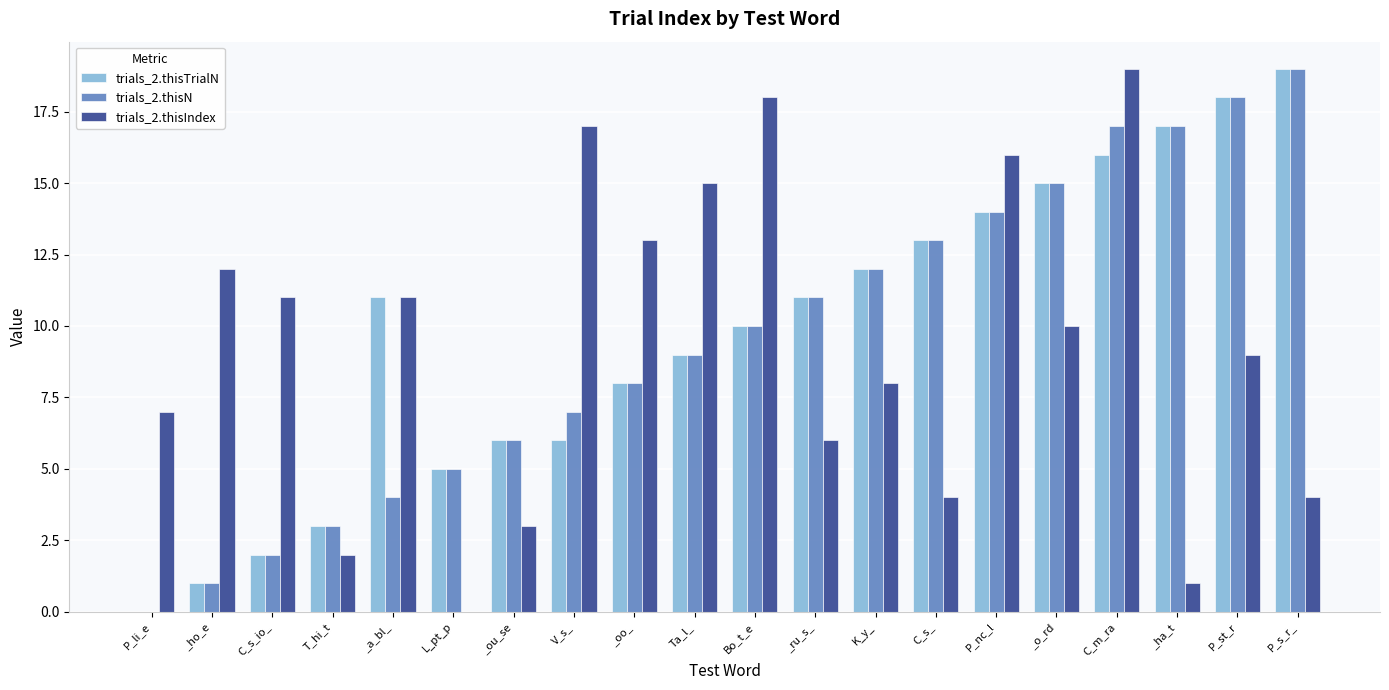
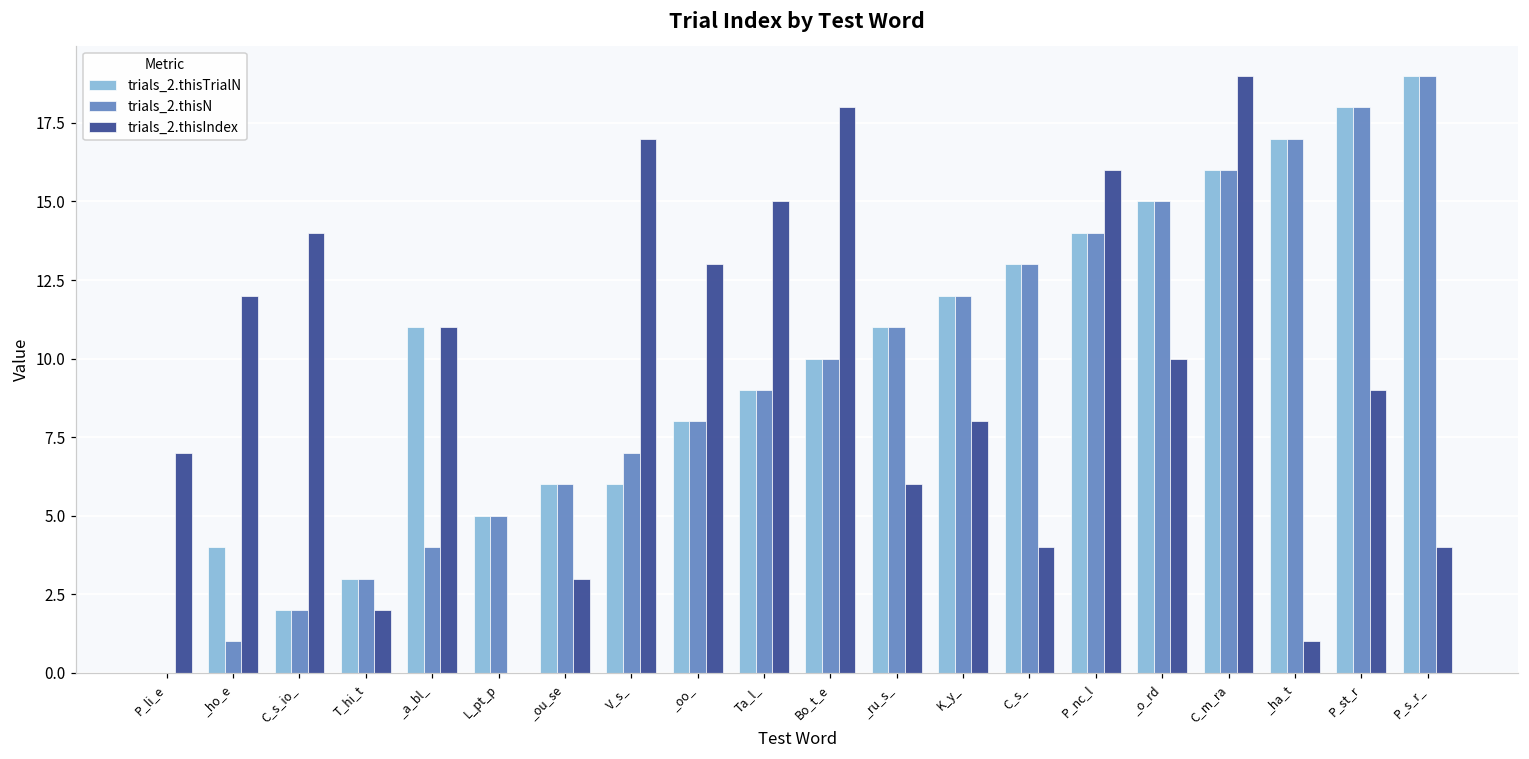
trials_2.thisTrialN, _ho_e: 1 -> 4
trials_2.thisIndex, C_s_io_: 11 -> 14
trials_2.thisN, C_m_ra: 17 -> 16
